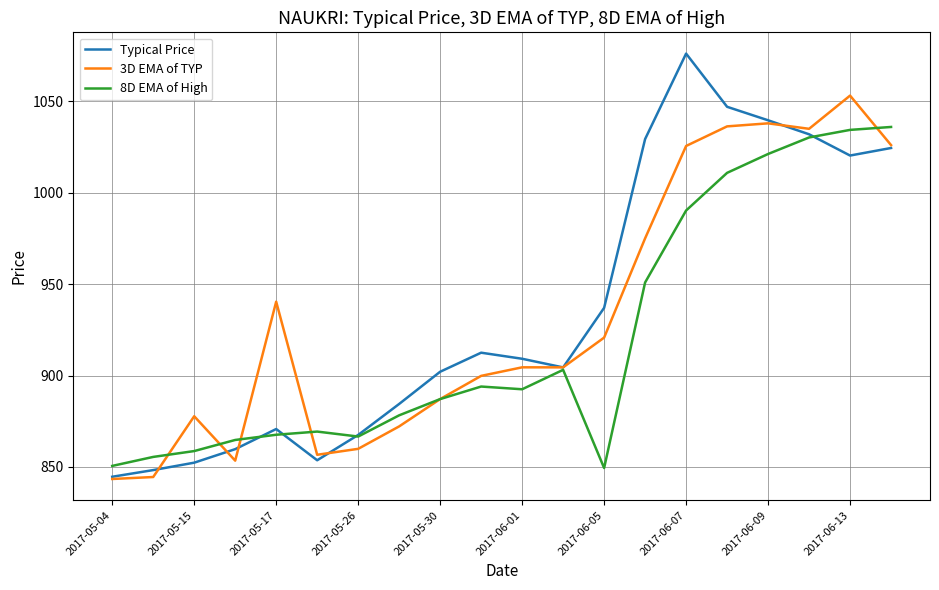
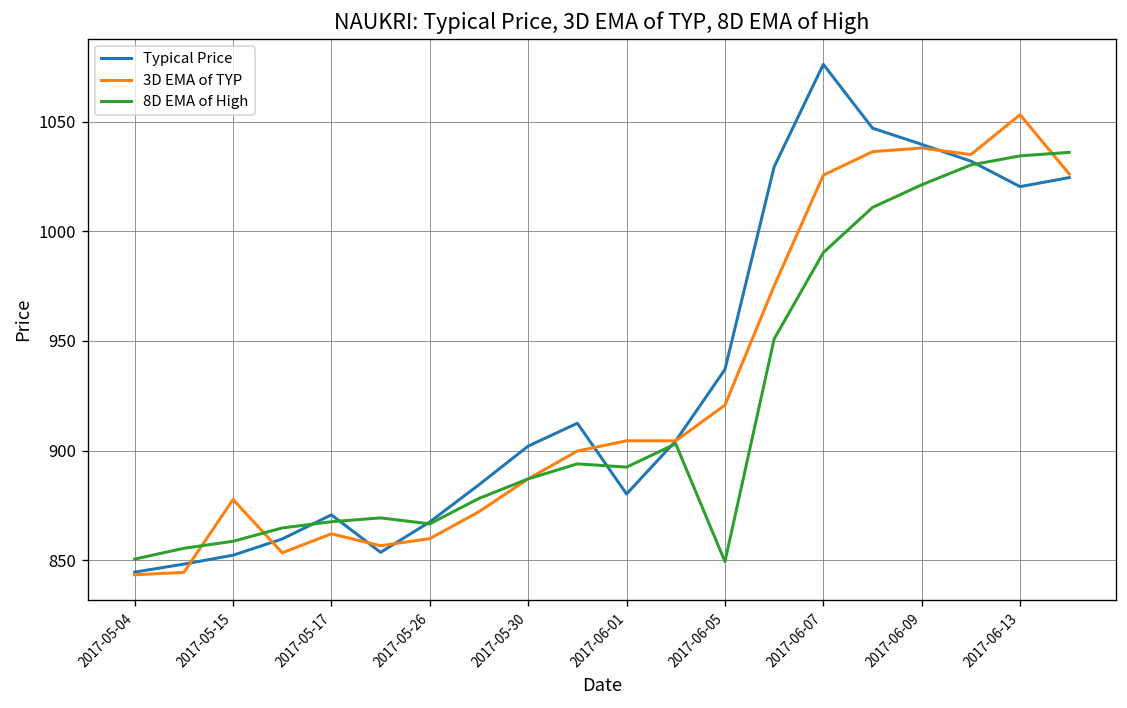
3D EMA of TYP, 2017-05-17: 940 -> 862
Typical Price, 2017-06-01: 909 -> 880
